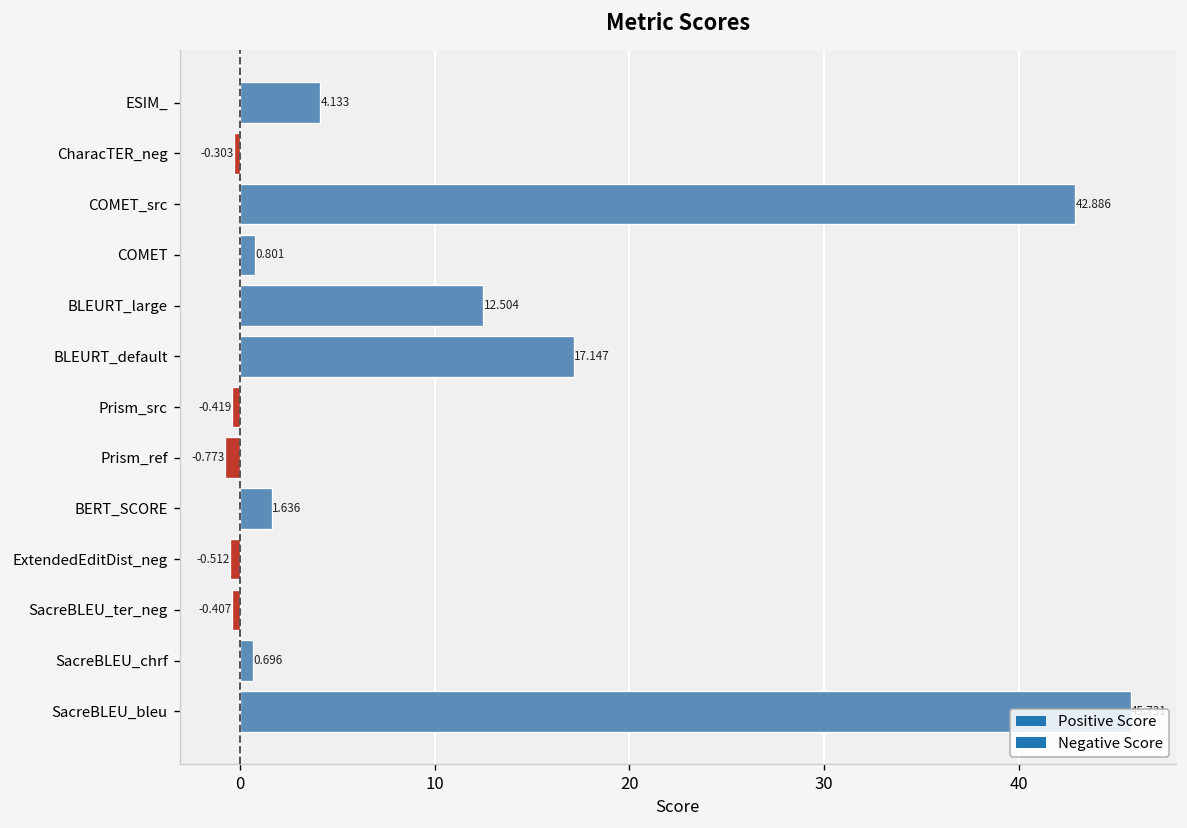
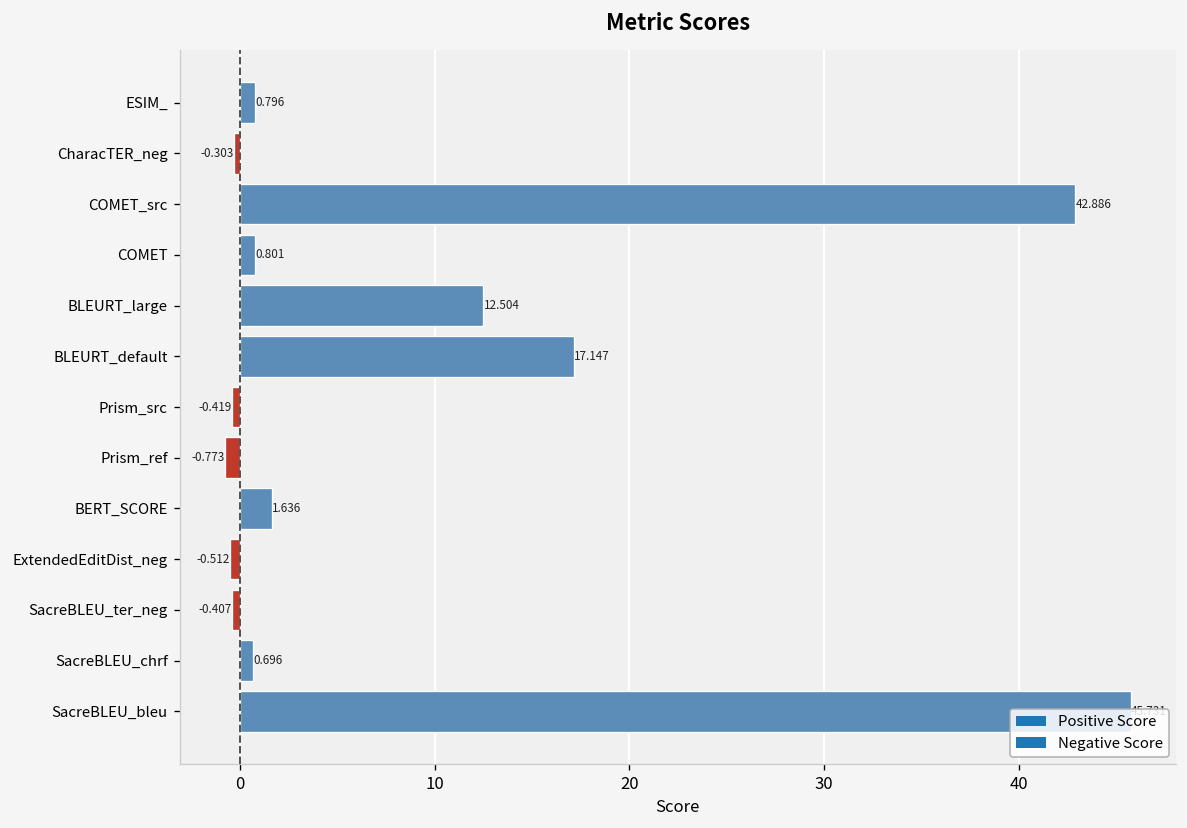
ESIM_: 4.133 -> 0.796
